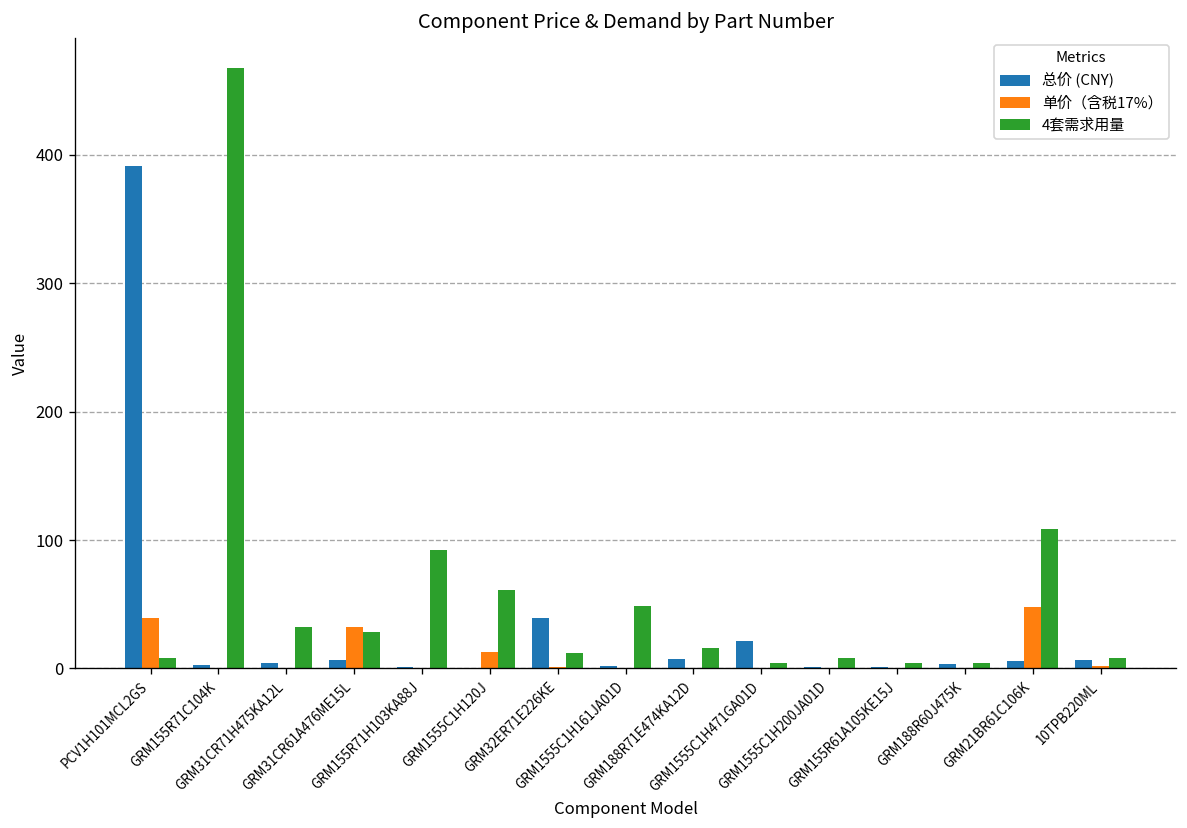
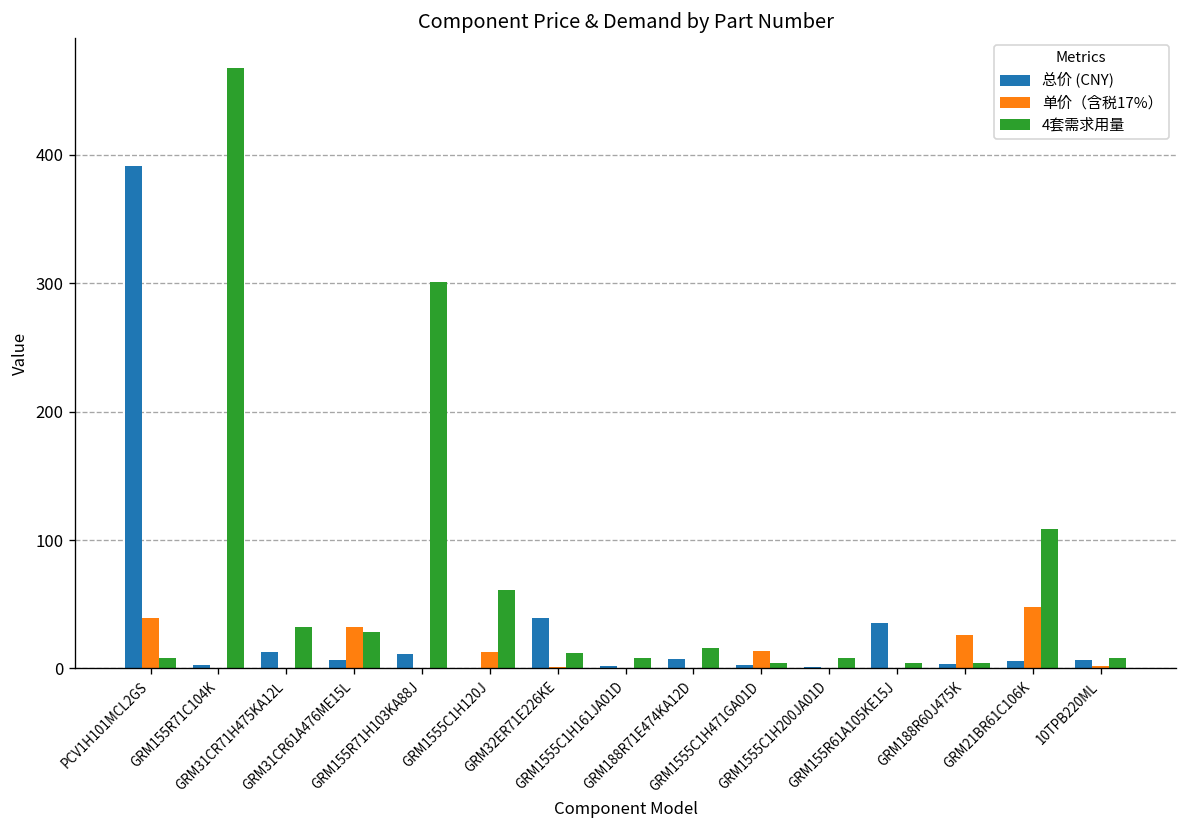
总价 (CNY), GRM31CR71H475KA12L: 4 -> 13
总价 (CNY), GRM155R71H103KA88J: 1 -> 11
4套需求用量, GRM155R71H103KA88J: 92 -> 301
4套需求用量, GRM1555C1H161JA01D: 49 -> 8
总价 (CNY), GRM1555C1H471GA01D: 21 -> 3
单价（含税17%）, GRM1555C1H471GA01D: 0 -> 14
总价 (CNY), GRM155R61A105KE15J: 1 -> 35
单价（含税17%）, GRM188R60J475K: 0 -> 26
